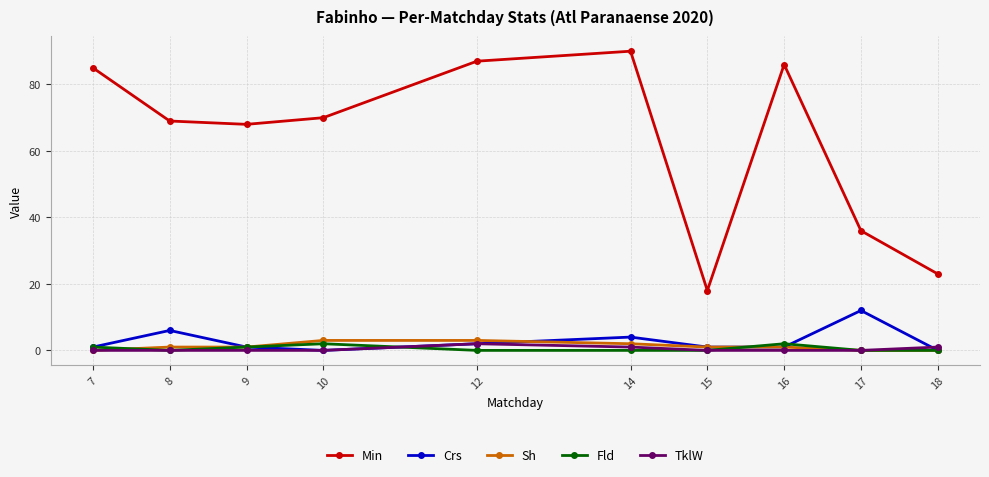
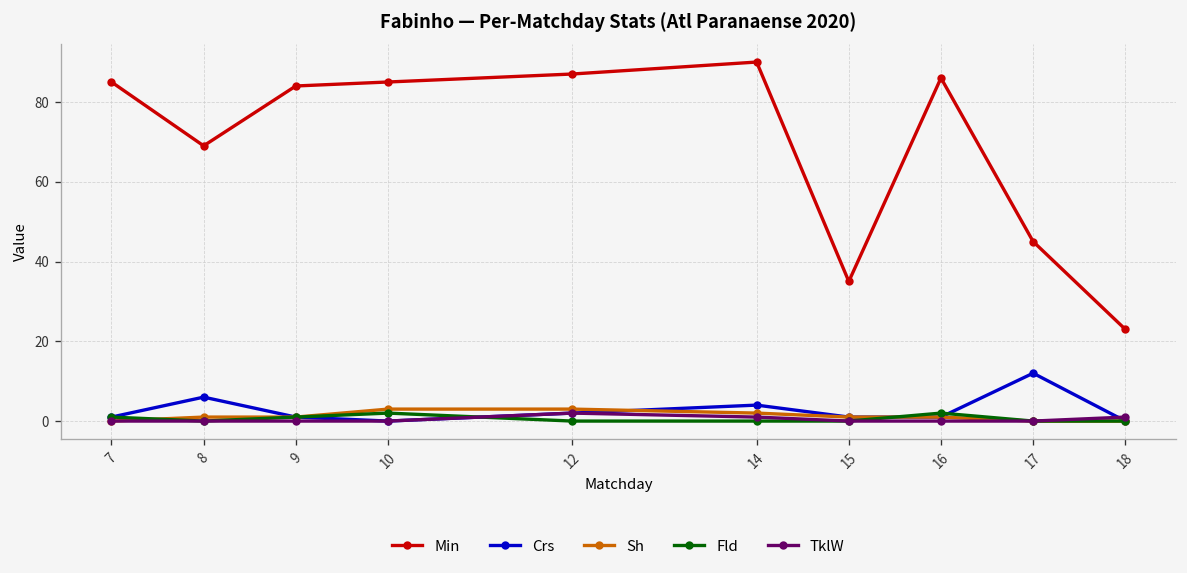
Min, 9: 68 -> 84
Min, 10: 70 -> 85
Min, 15: 18 -> 35
Min, 17: 36 -> 45
